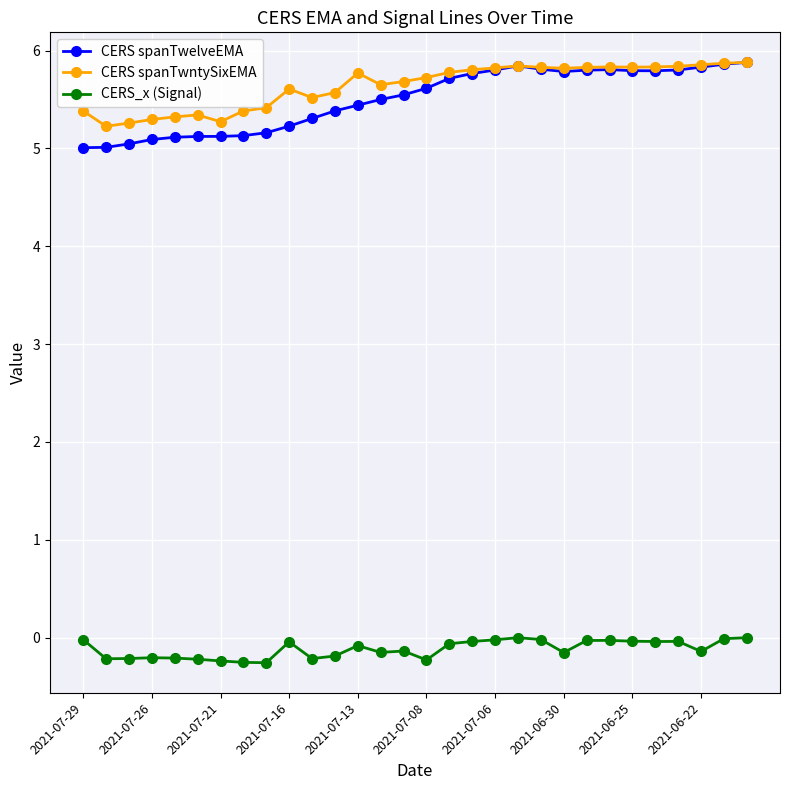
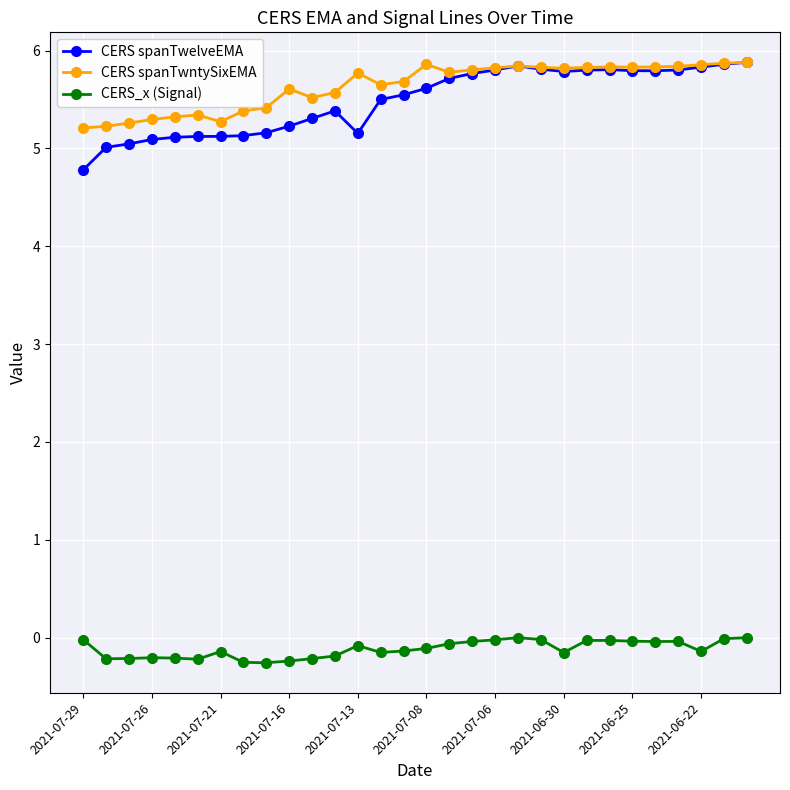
CERS spanTwelveEMA, 2021-07-29: 5.0 -> 4.8
CERS spanTwntySixEMA, 2021-07-29: 5.4 -> 5.2
CERS_x (Signal), 2021-07-21: -0.2 -> -0.1
CERS_x (Signal), 2021-07-16: 0.0 -> -0.2
CERS spanTwelveEMA, 2021-07-13: 5.4 -> 5.2
CERS spanTwntySixEMA, 2021-07-08: 5.7 -> 5.9
CERS_x (Signal), 2021-07-08: -0.2 -> -0.1
